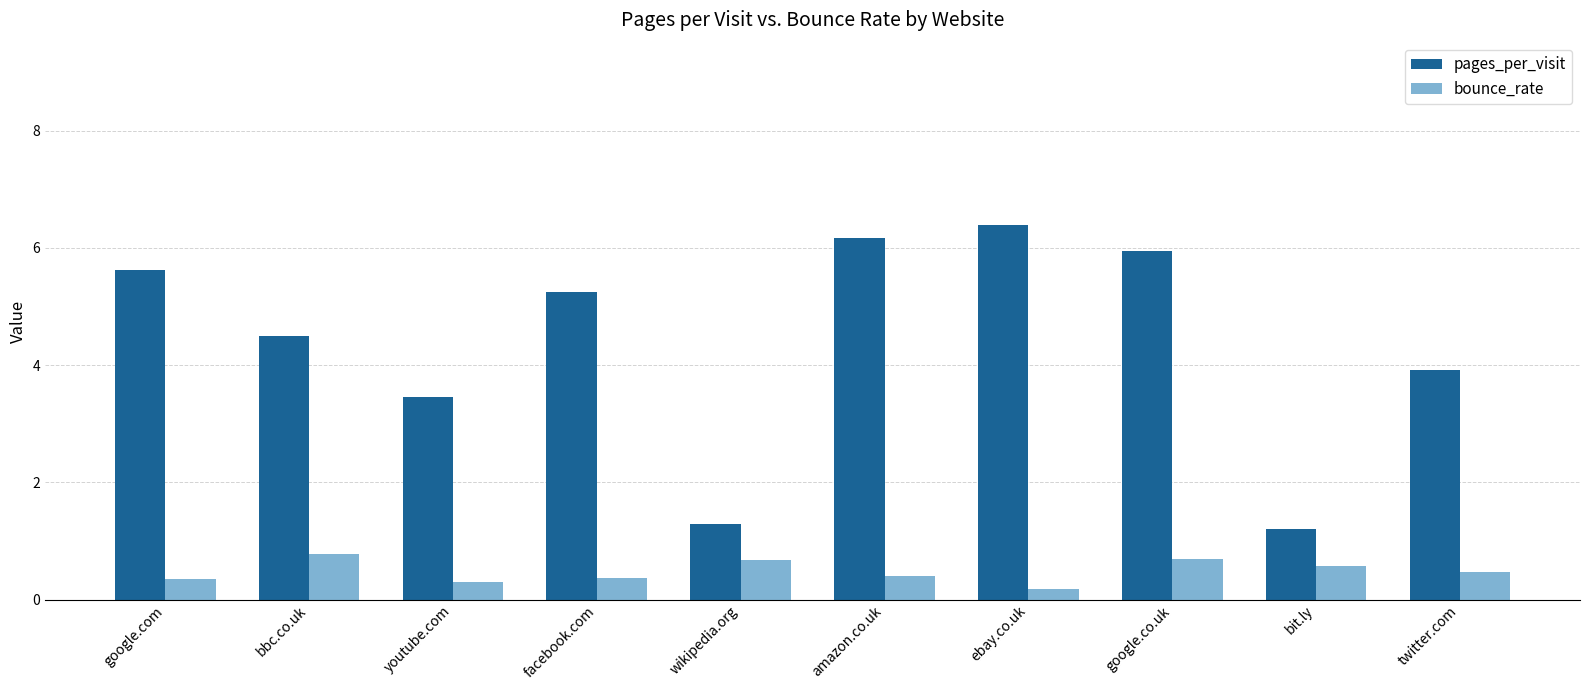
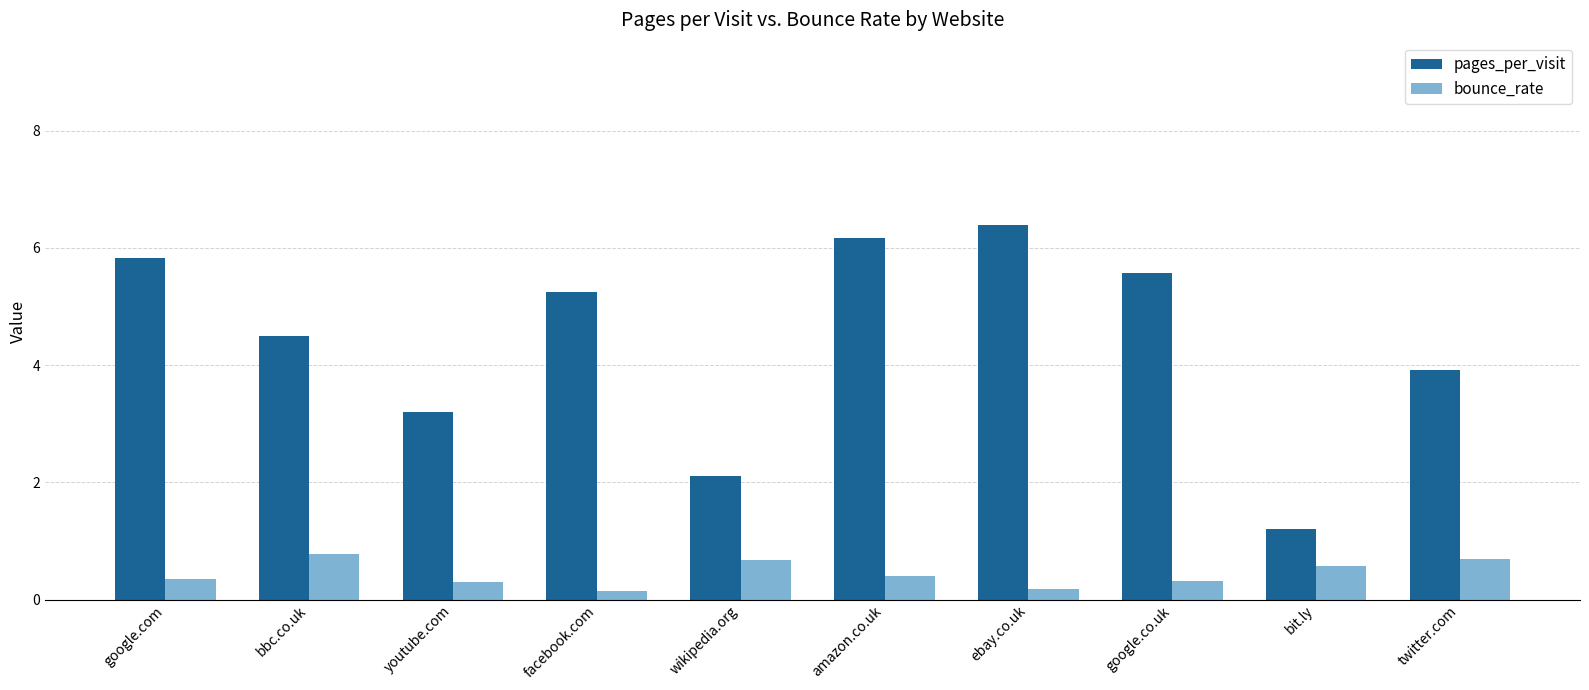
pages_per_visit, google.com: 5.6 -> 5.8
pages_per_visit, youtube.com: 3.5 -> 3.2
bounce_rate, facebook.com: 0.4 -> 0.2
pages_per_visit, wikipedia.org: 1.3 -> 2.1
pages_per_visit, google.co.uk: 6.0 -> 5.6
bounce_rate, google.co.uk: 0.7 -> 0.3
bounce_rate, twitter.com: 0.5 -> 0.7
